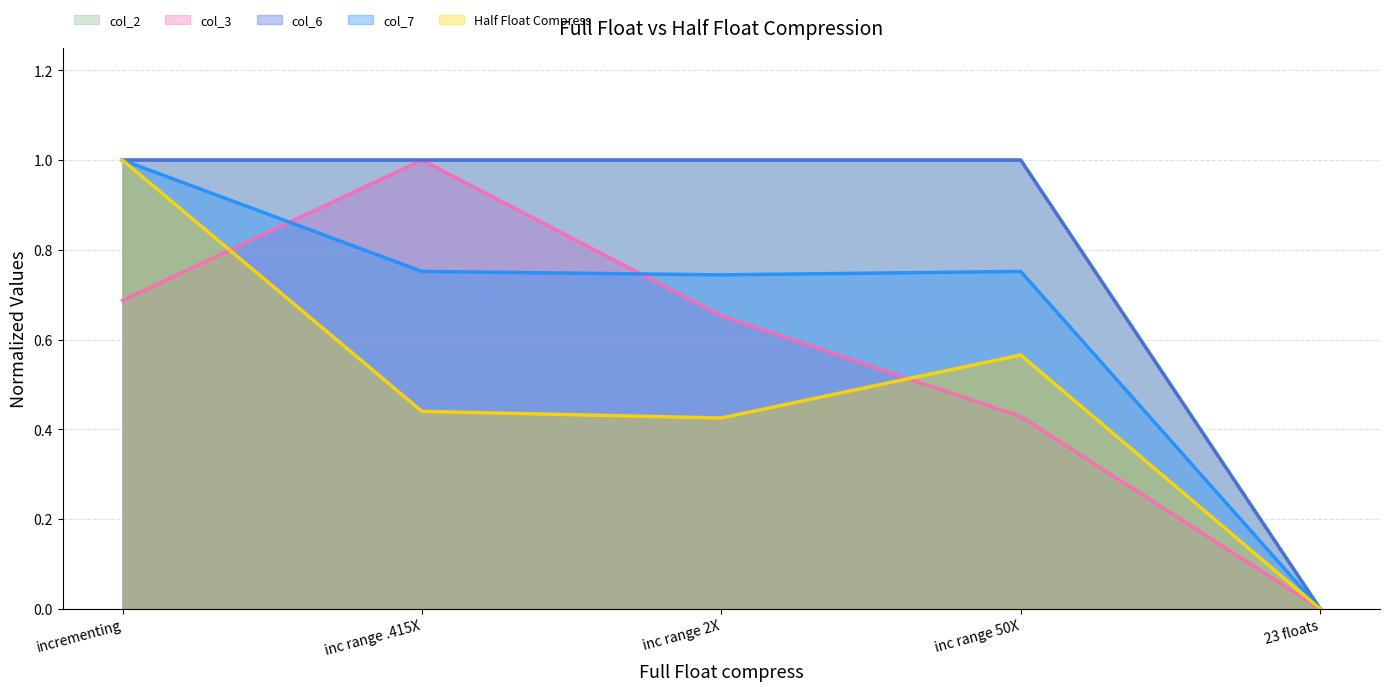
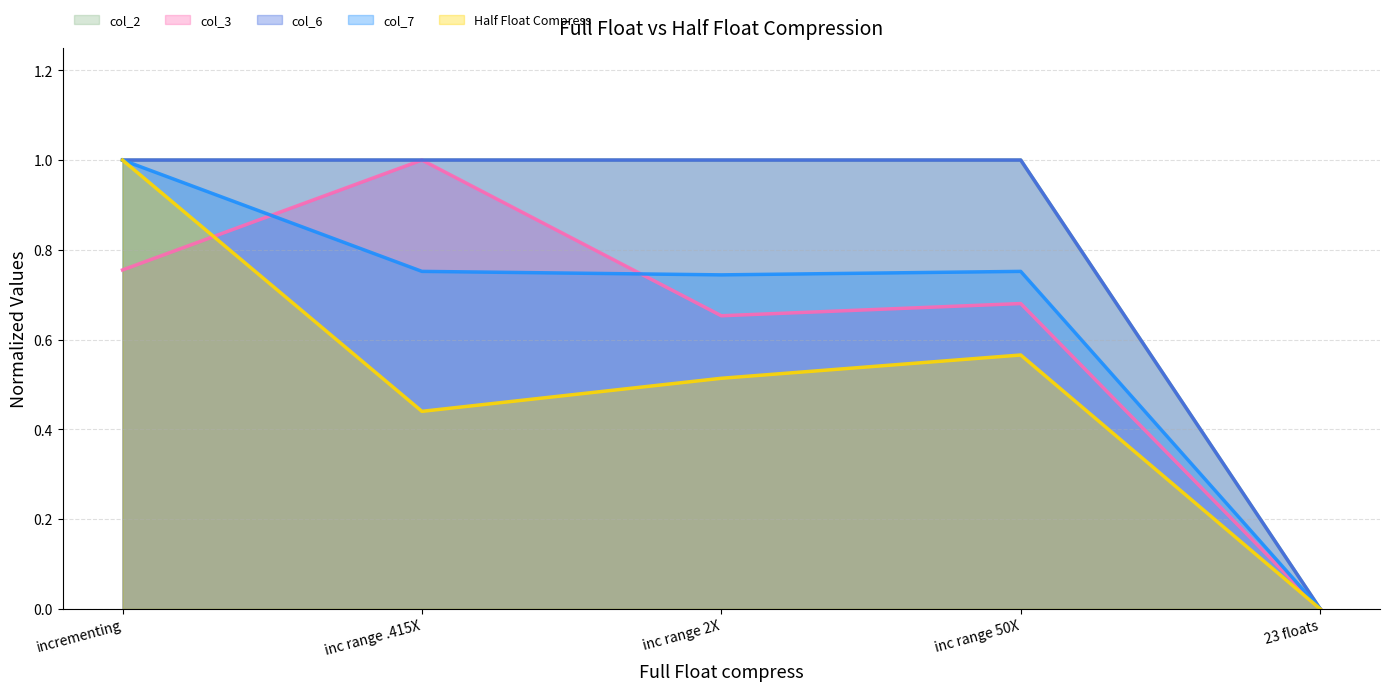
col_3, incrementing: 0.69 -> 0.76
Half Float Compress, inc range 2X: 0.43 -> 0.51
col_3, inc range 50X: 0.43 -> 0.68
